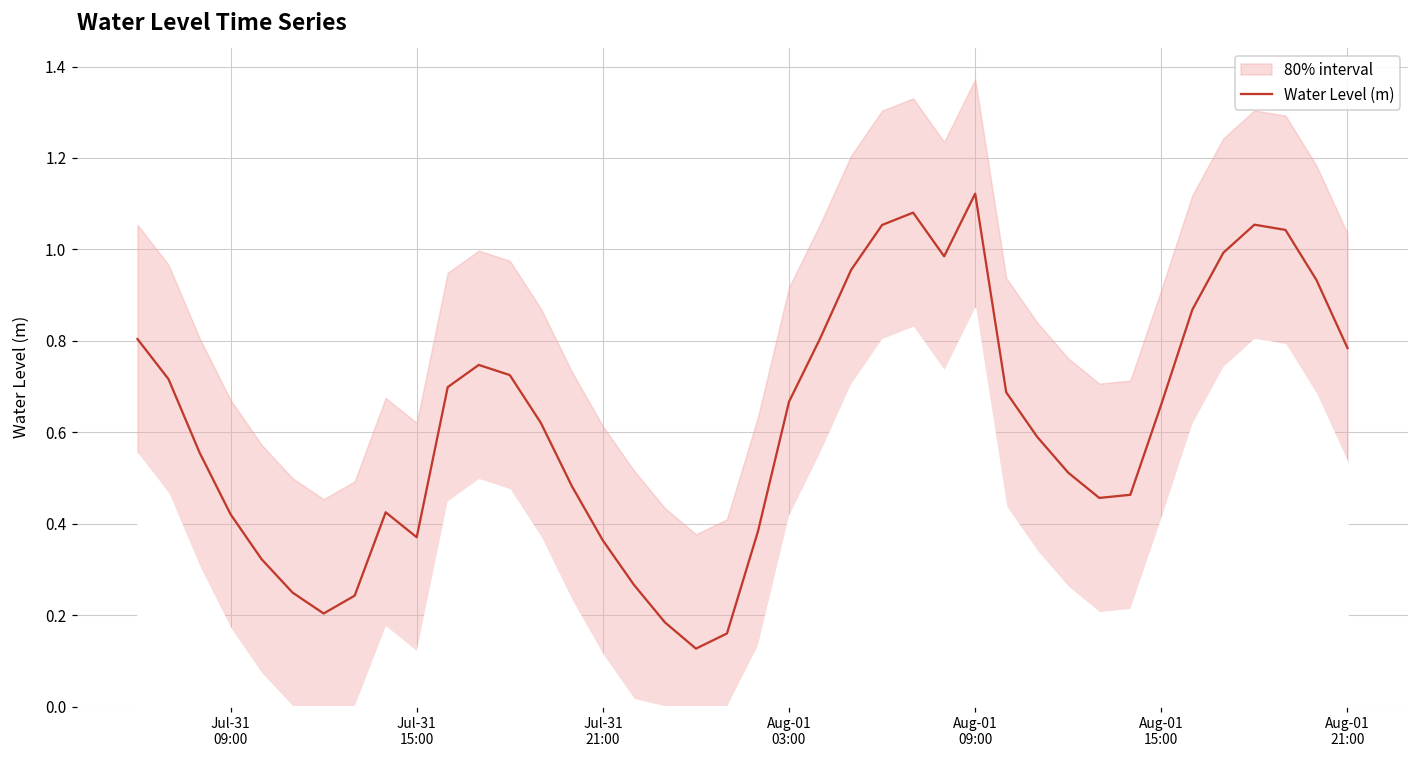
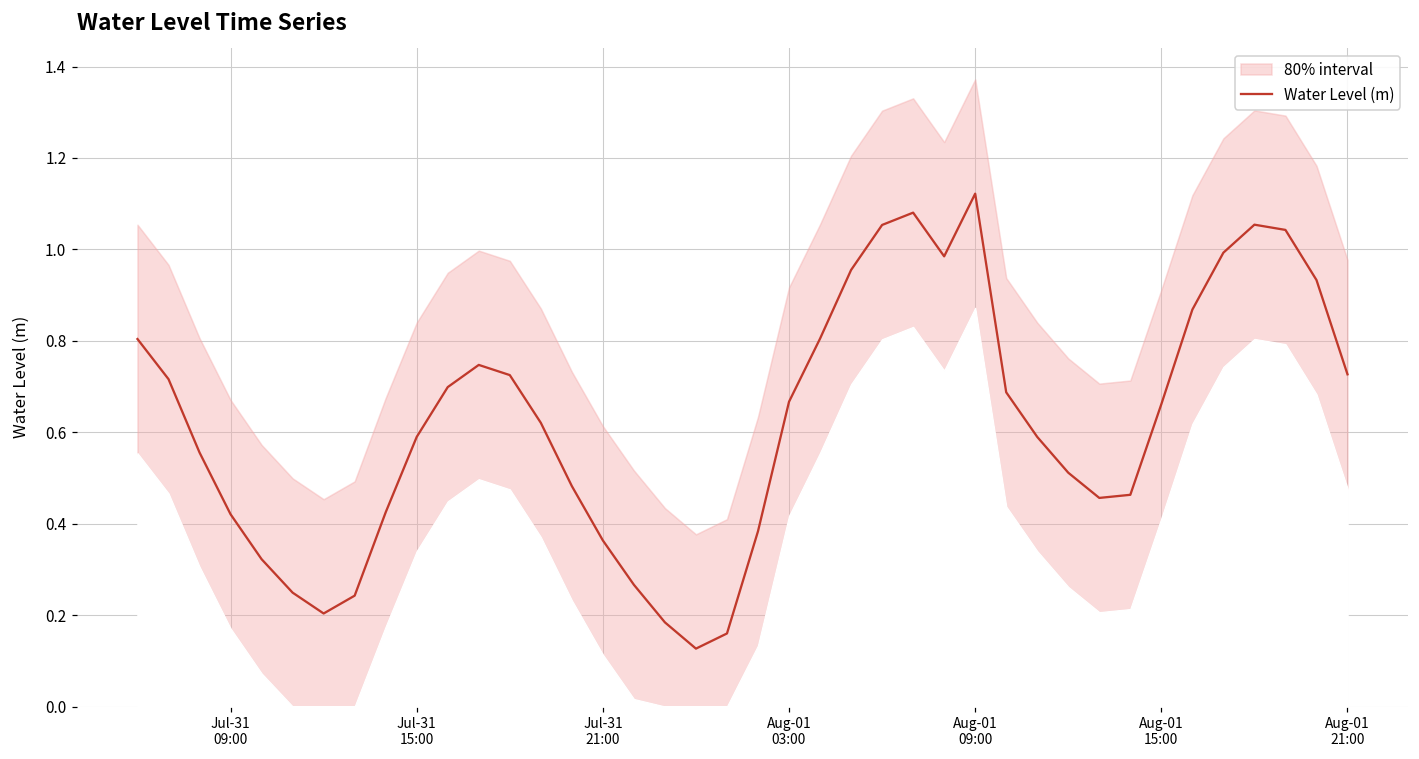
Water Level (m), Jul-31 15:00: 0.37 -> 0.59
Water Level (m), Aug-01 21:00: 0.78 -> 0.73
